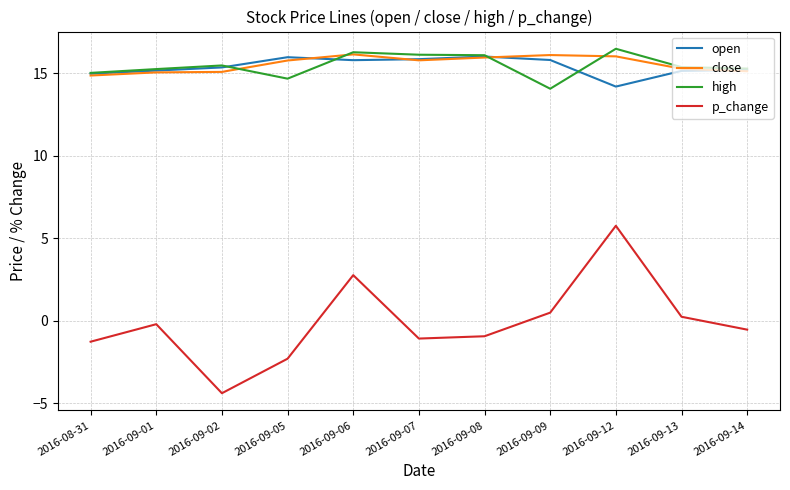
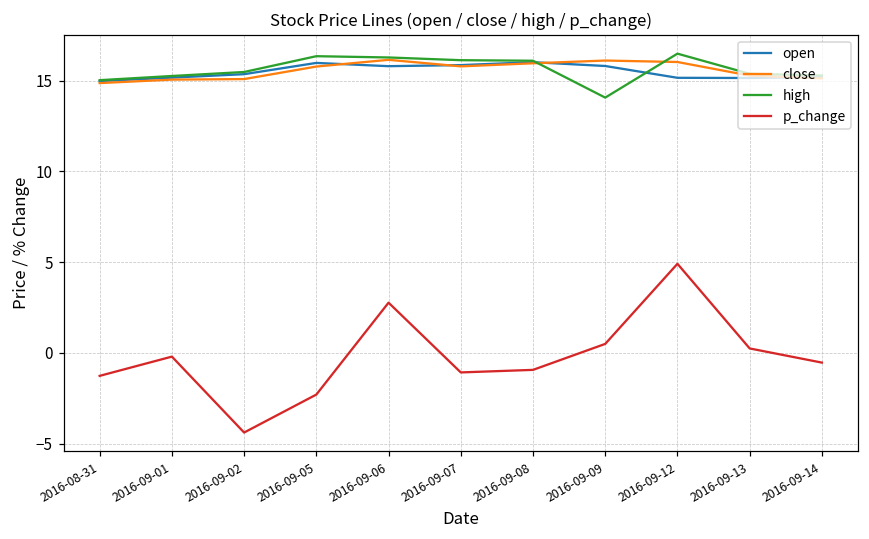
high, 2016-09-05: 14.7 -> 16.3
open, 2016-09-12: 14.2 -> 15.2
p_change, 2016-09-12: 5.8 -> 4.9
